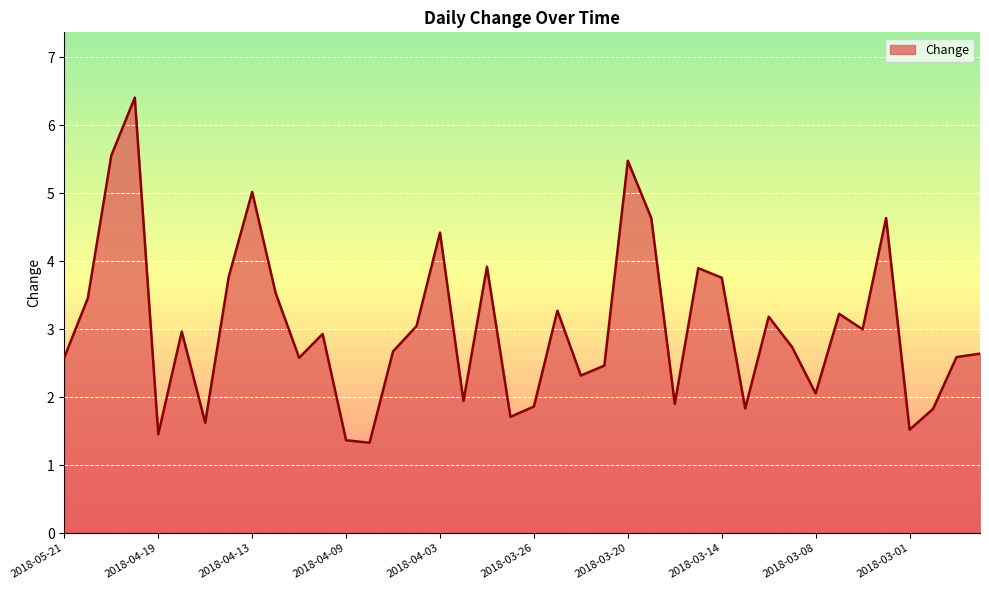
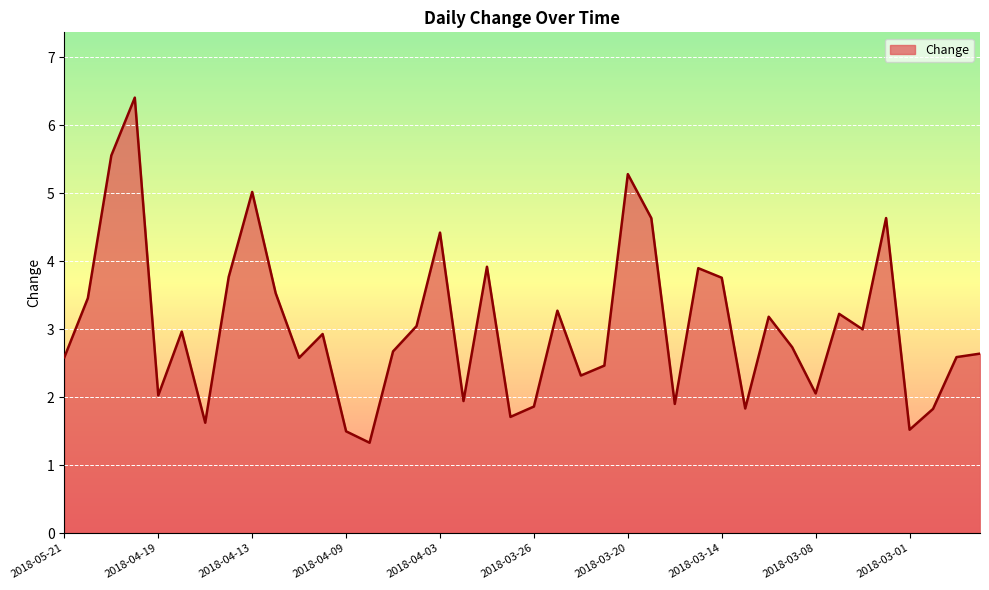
2018-04-19: 1.5 -> 2.0
2018-04-09: 1.4 -> 1.5
2018-03-20: 5.5 -> 5.3
